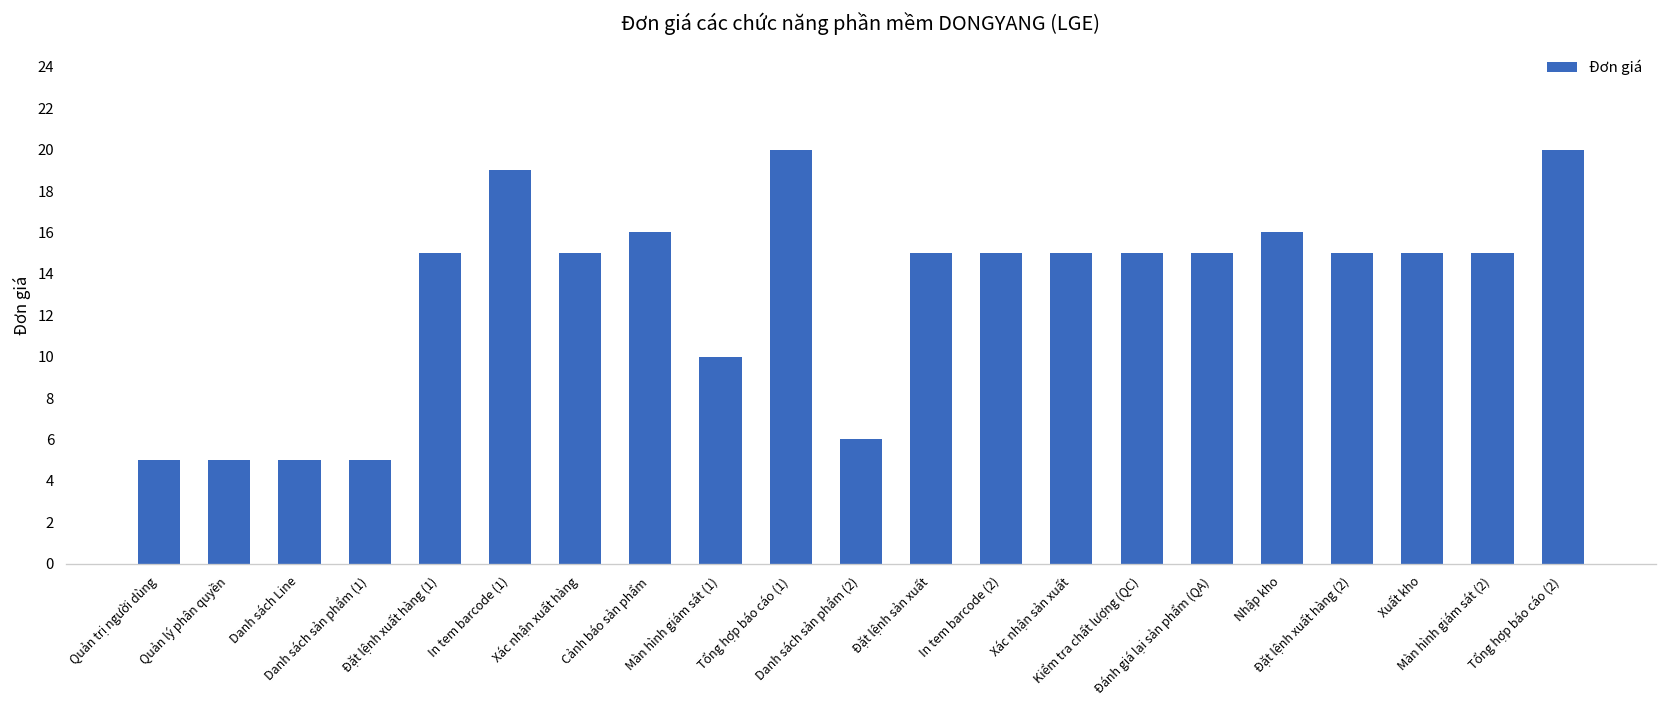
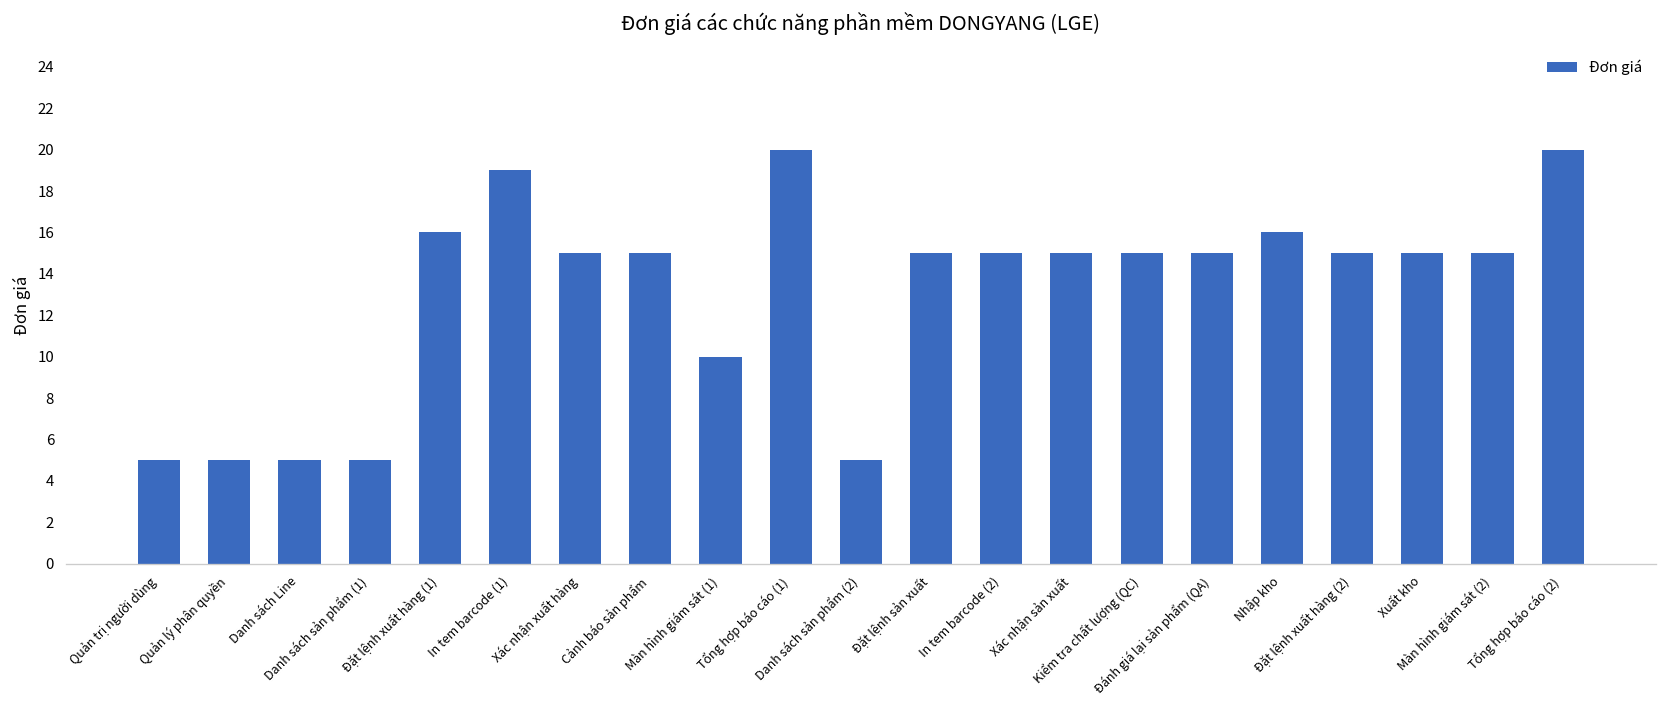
Đặt lệnh xuất hàng (1): 15 -> 16
Cảnh báo sản phẩm: 16 -> 15
Danh sách sản phẩm (2): 6 -> 5
